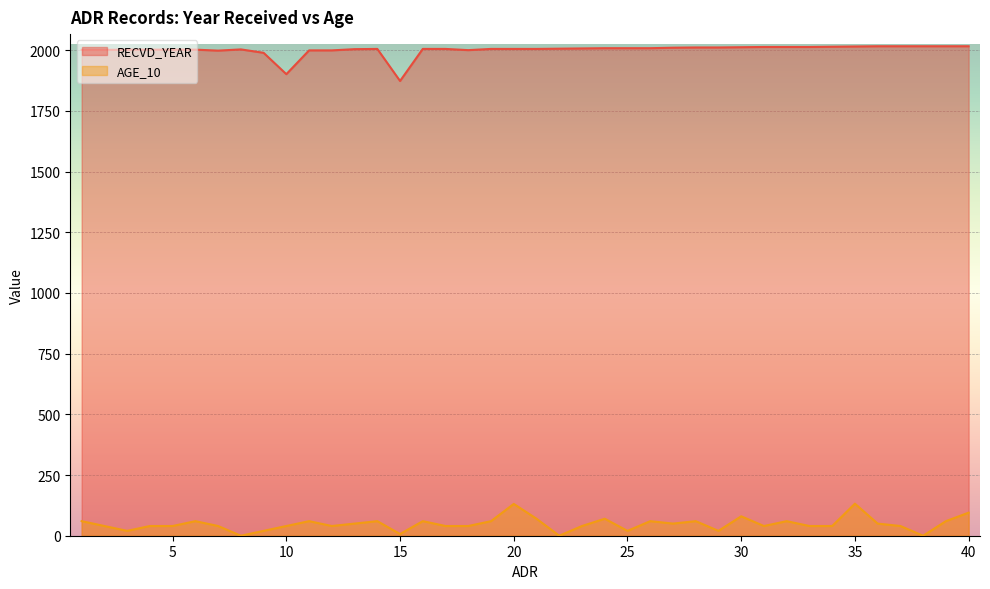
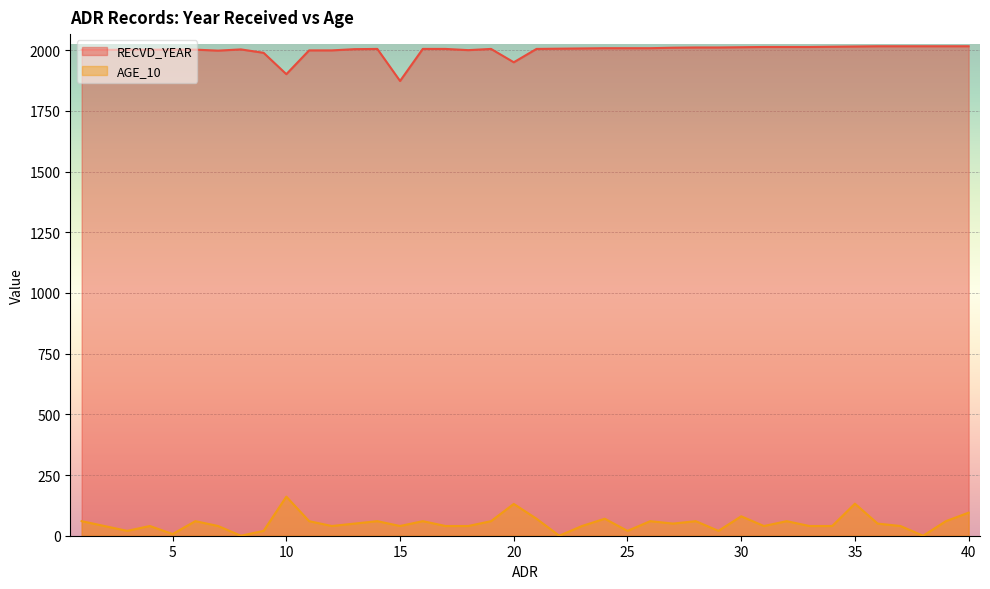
AGE_10, 5: 40 -> 10
AGE_10, 10: 40 -> 160
AGE_10, 15: 10 -> 40
RECVD_YEAR, 20: 2010 -> 1950
